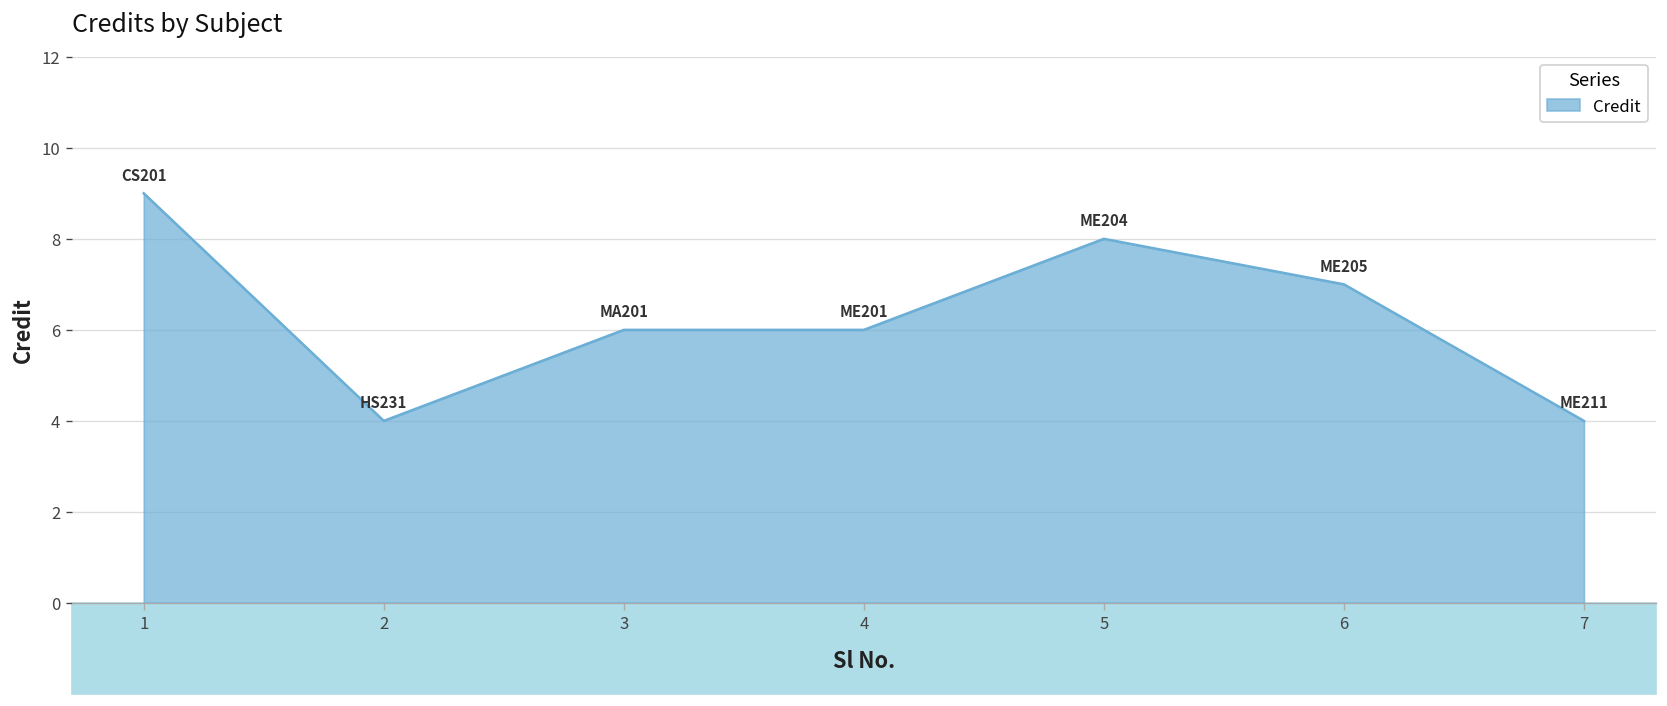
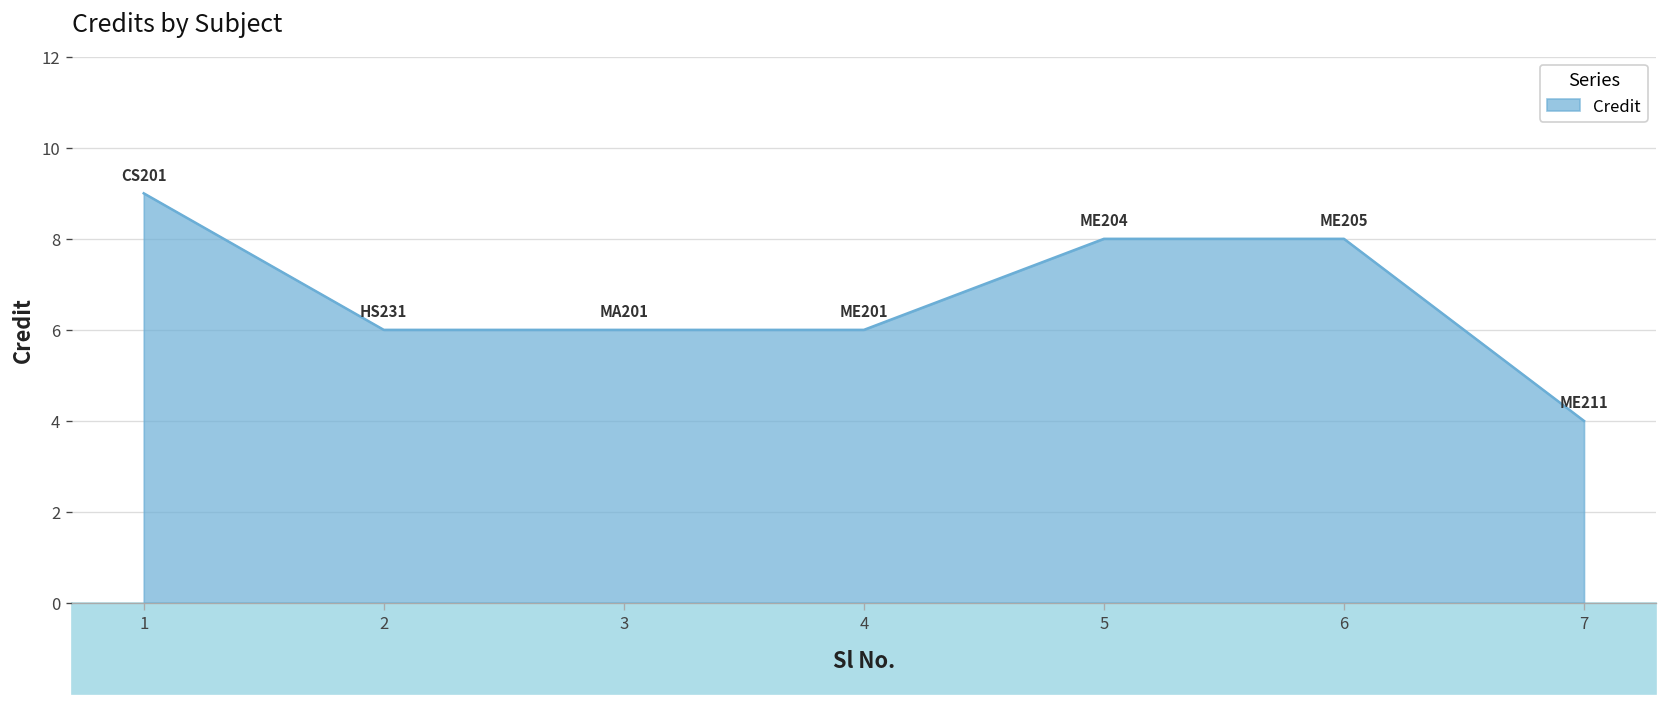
2: 4 -> 6
6: 7 -> 8
